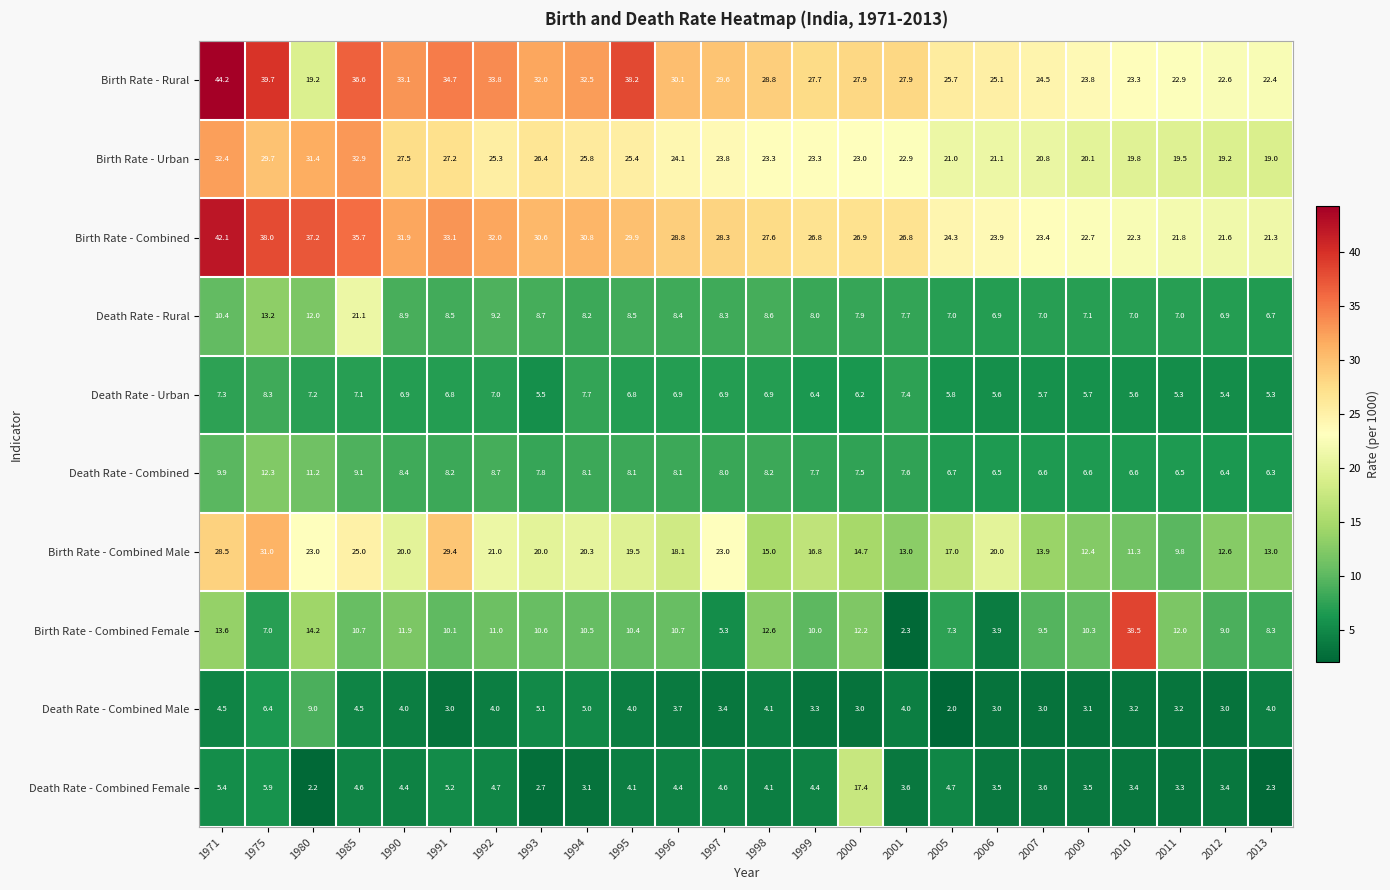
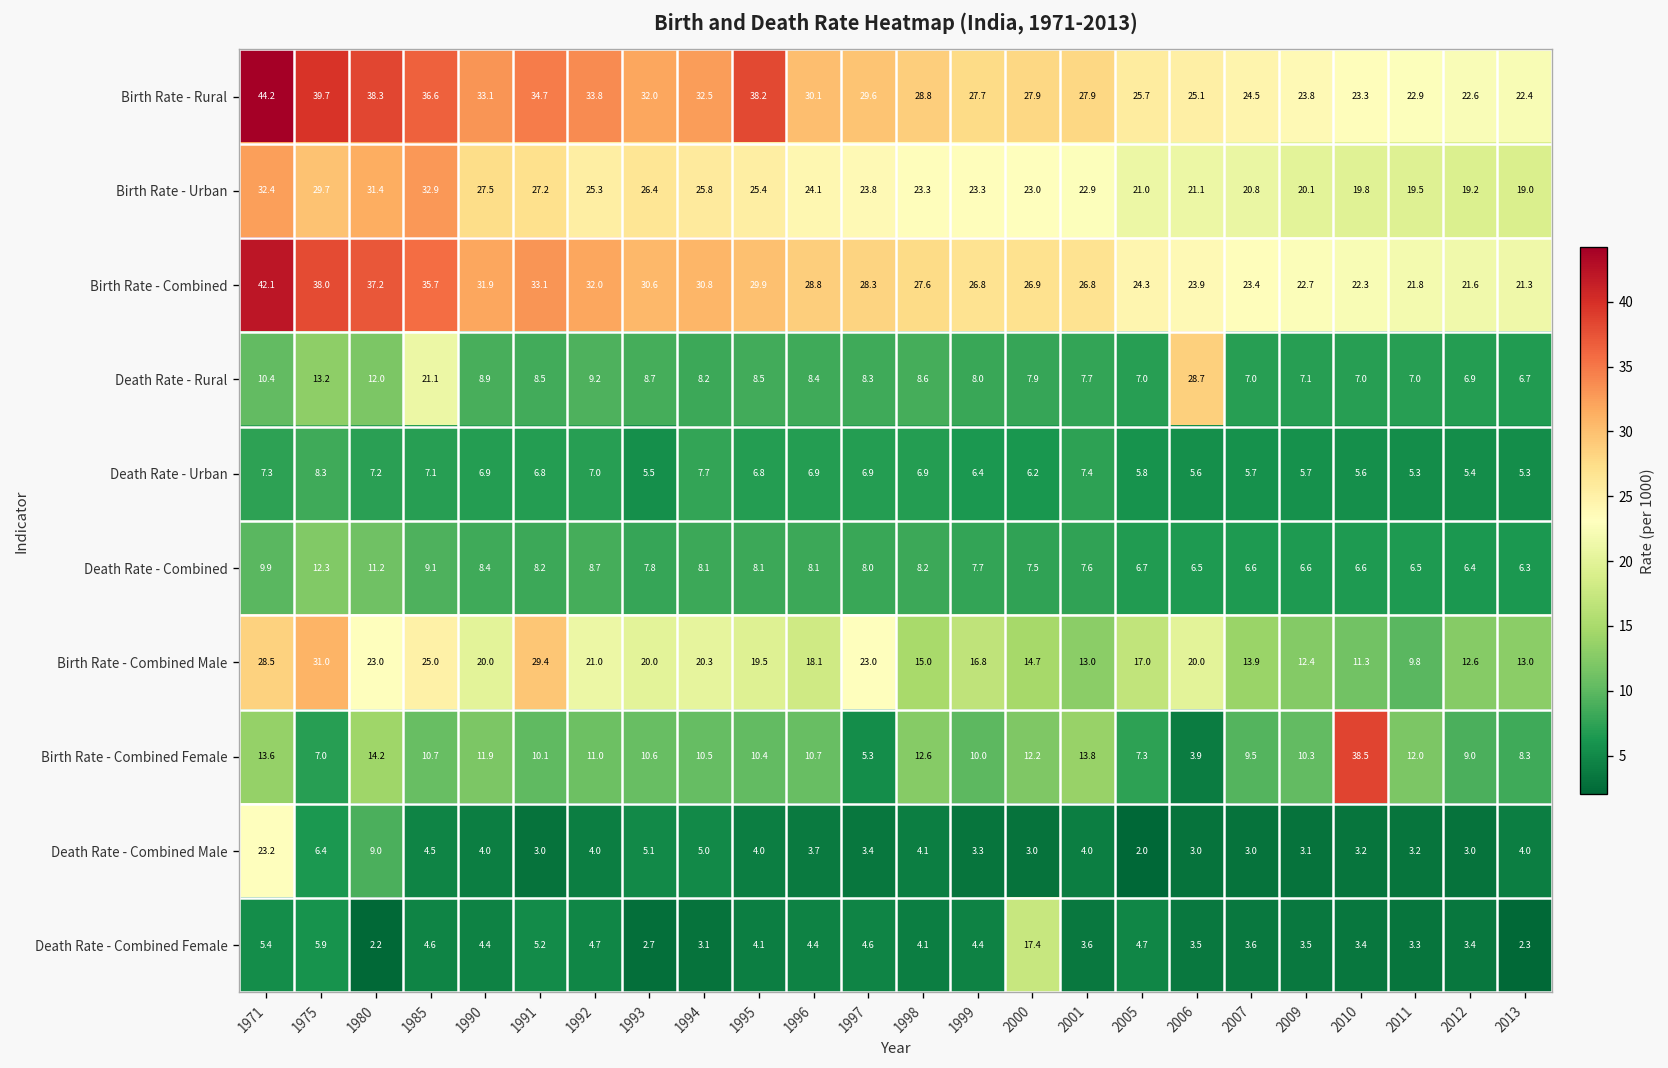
Birth Rate - Rural, 1980: 19.2 -> 38.3
Death Rate - Rural, 2006: 6.9 -> 28.7
Birth Rate - Combined Female, 2001: 2.3 -> 13.8
Death Rate - Combined Male, 1971: 4.5 -> 23.2
